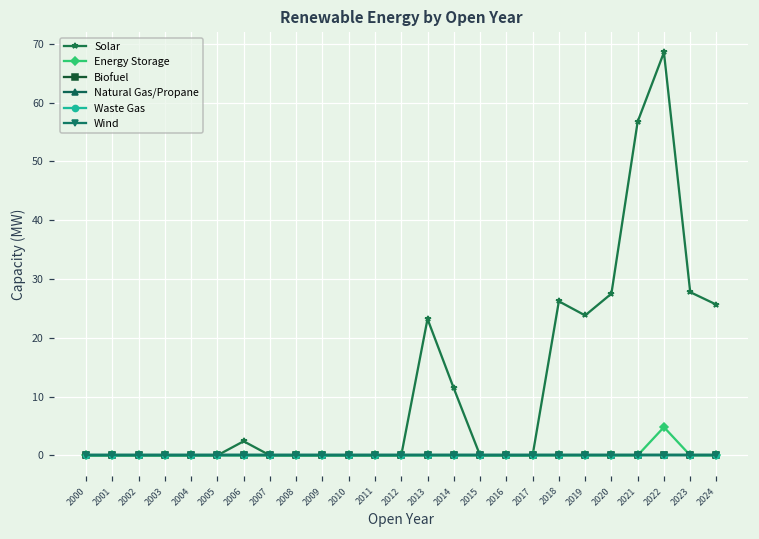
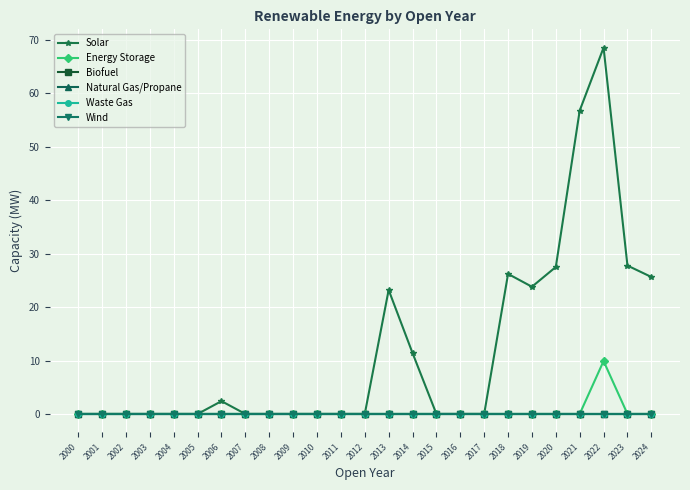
Energy Storage, 2022: 5 -> 10
